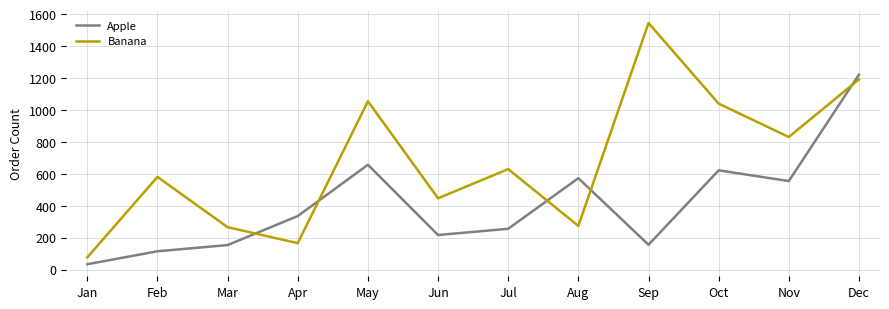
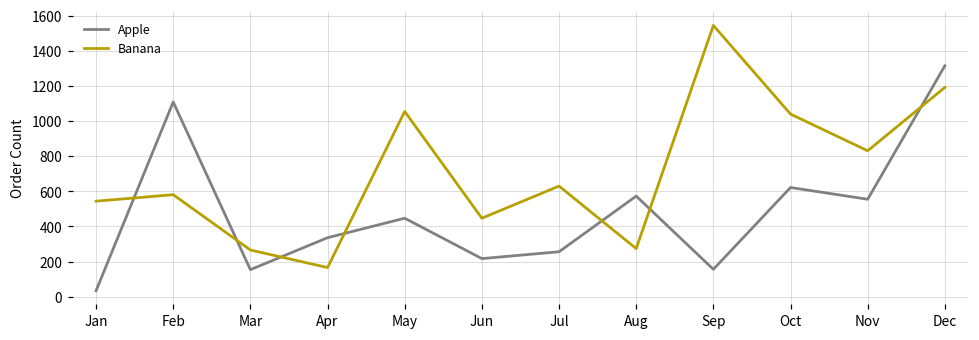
Banana, Jan: 80 -> 540
Apple, Feb: 120 -> 1110
Apple, May: 660 -> 450
Apple, Dec: 1220 -> 1320
